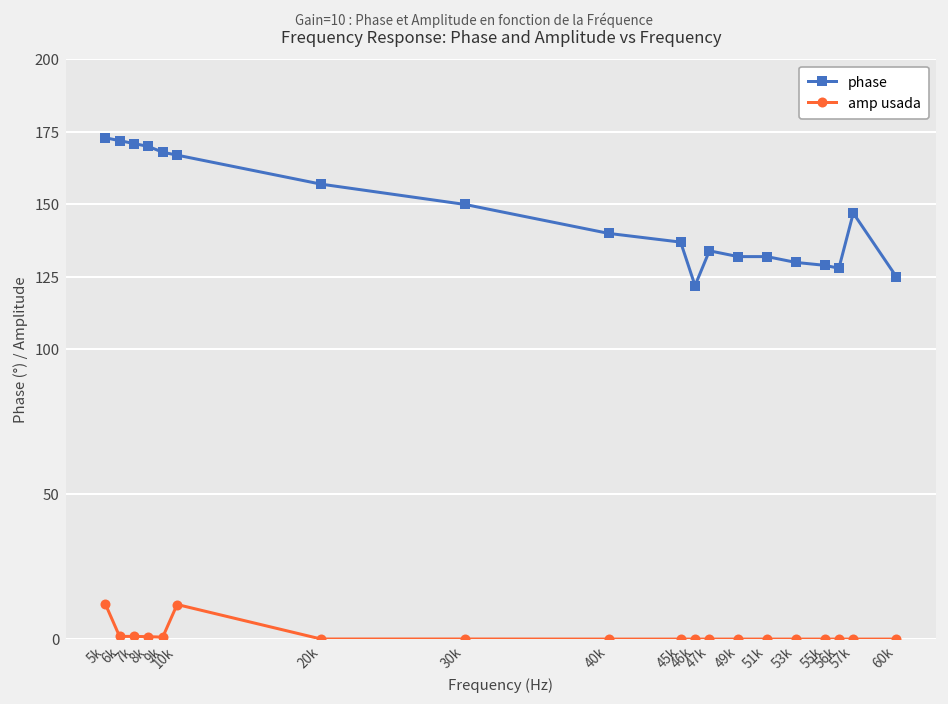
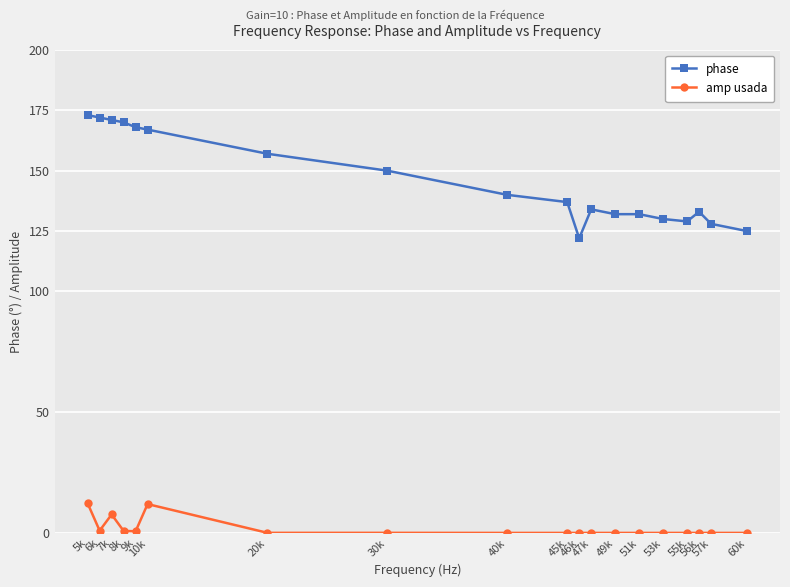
amp usada, 7k: 1 -> 8
phase, 56k: 128 -> 133
phase, 57k: 147 -> 128
